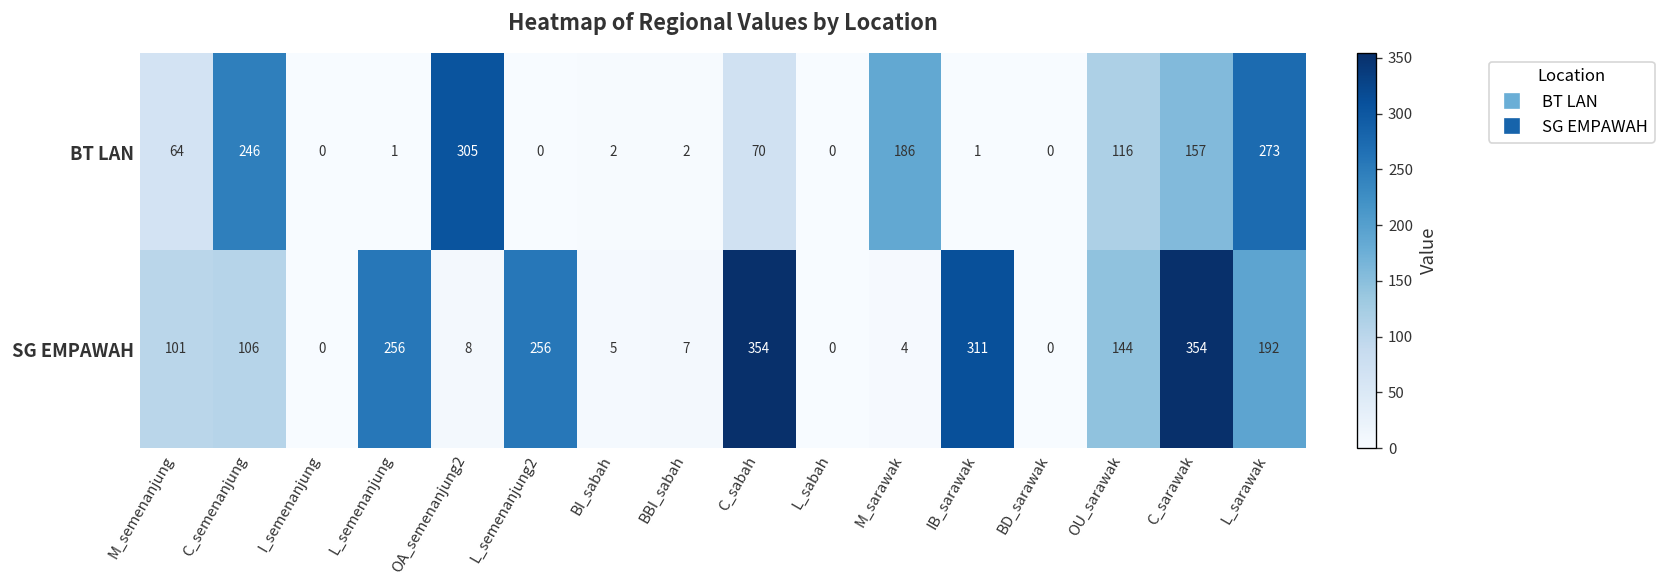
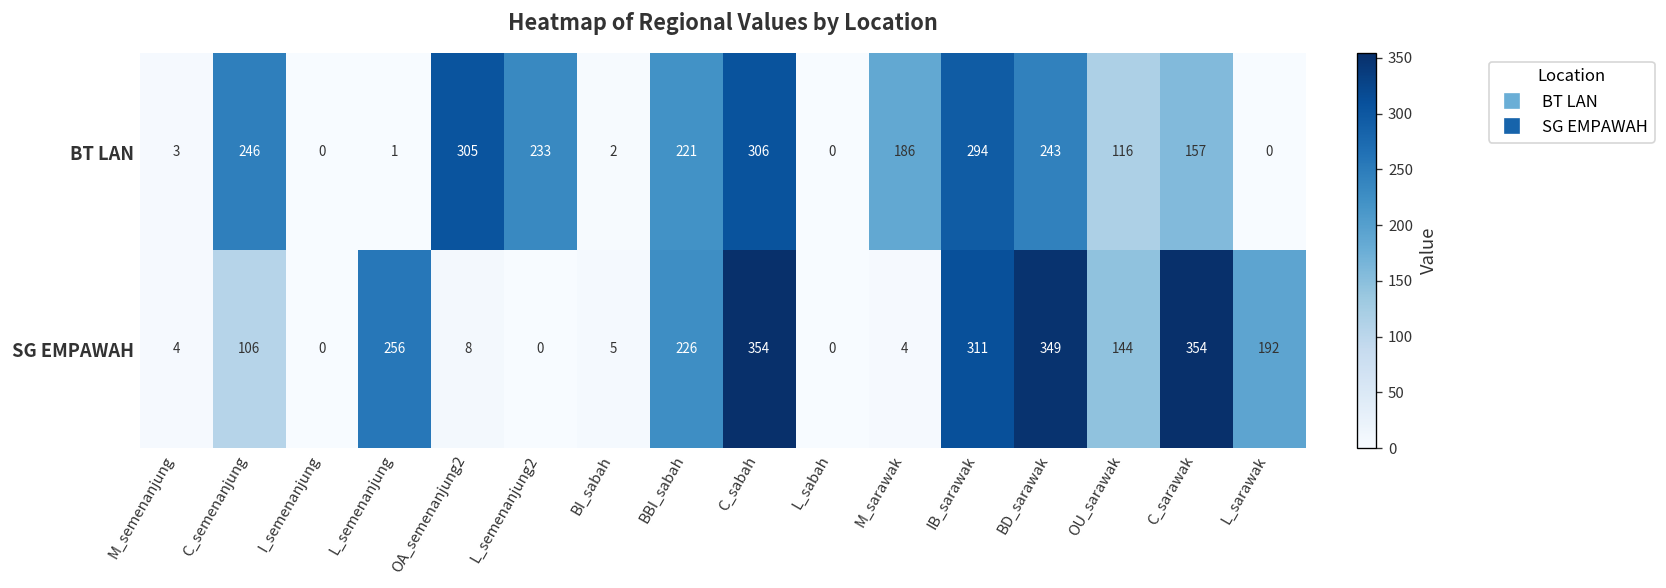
BT LAN, M_semenanjung: 64 -> 3
BT LAN, L_semenanjung2: 0 -> 233
BT LAN, BBI_sabah: 2 -> 221
BT LAN, C_sabah: 70 -> 306
BT LAN, IB_sarawak: 1 -> 294
BT LAN, BD_sarawak: 0 -> 243
BT LAN, L_sarawak: 273 -> 0
SG EMPAWAH, M_semenanjung: 101 -> 4
SG EMPAWAH, L_semenanjung2: 256 -> 0
SG EMPAWAH, BBI_sabah: 7 -> 226
SG EMPAWAH, BD_sarawak: 0 -> 349
